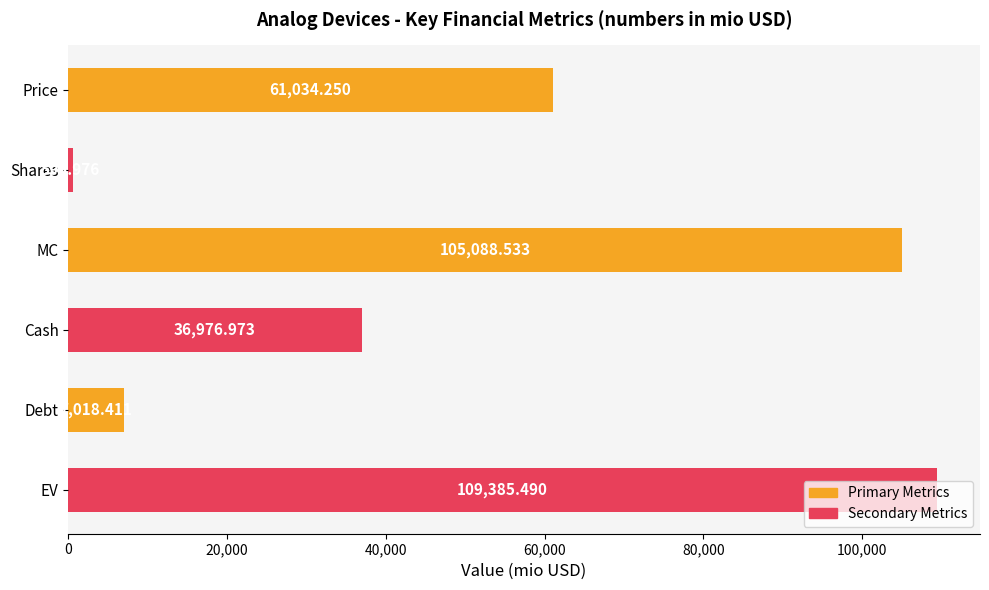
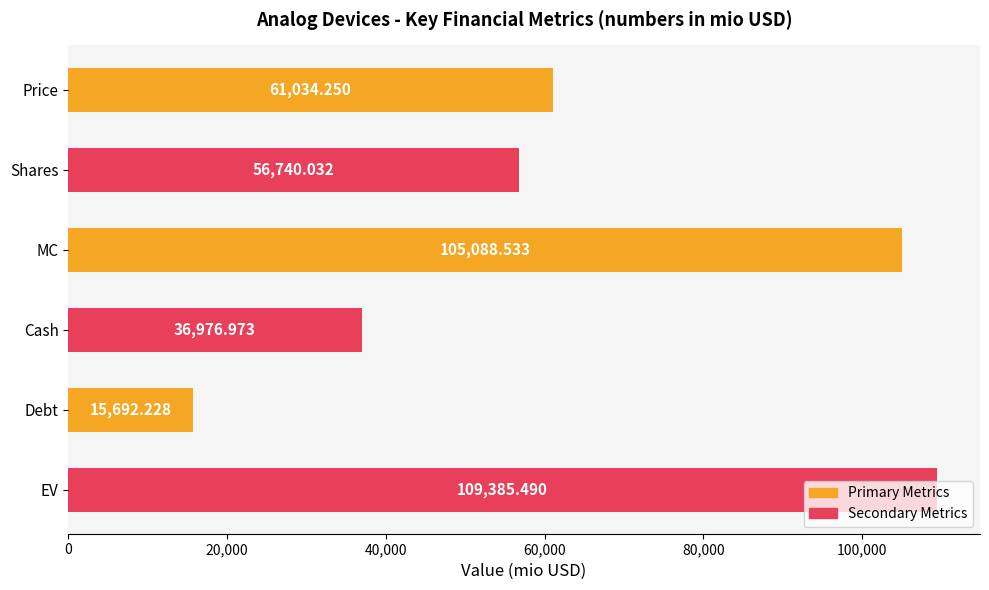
Shares: 1,000 -> 57,000
Debt: 7,018.411 -> 15,692.228
